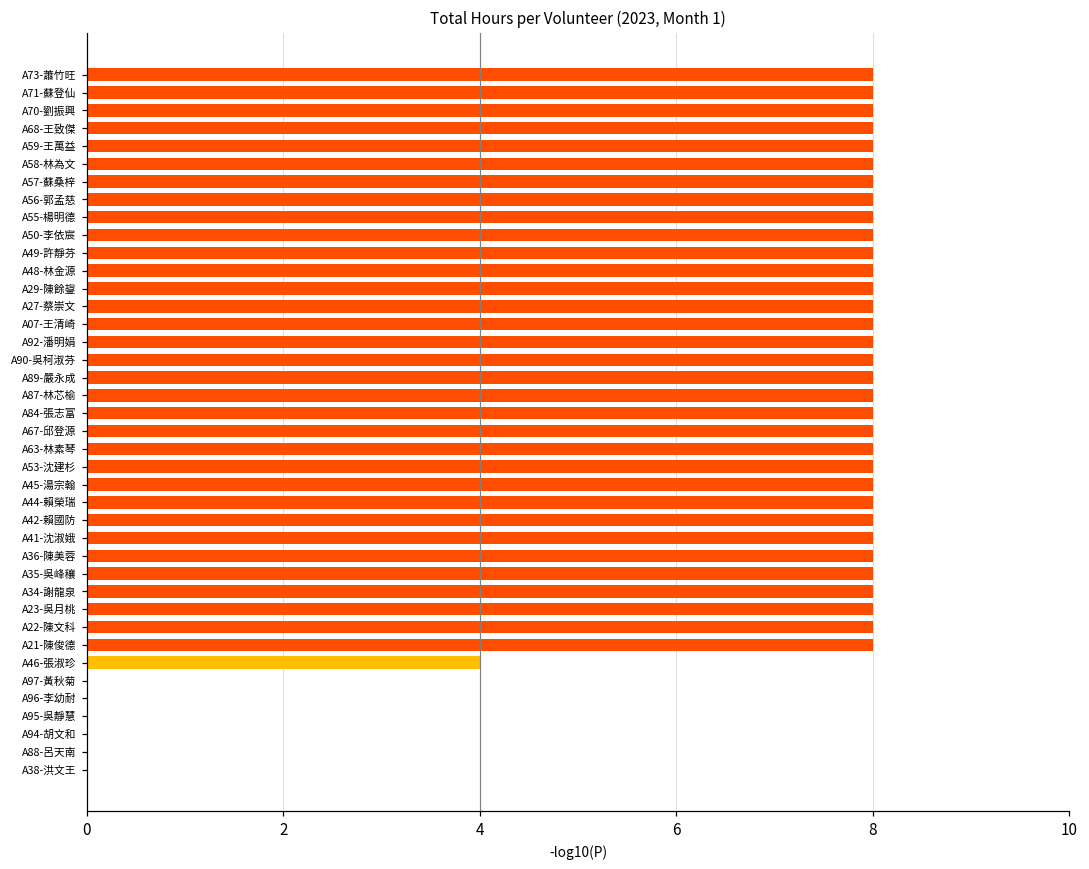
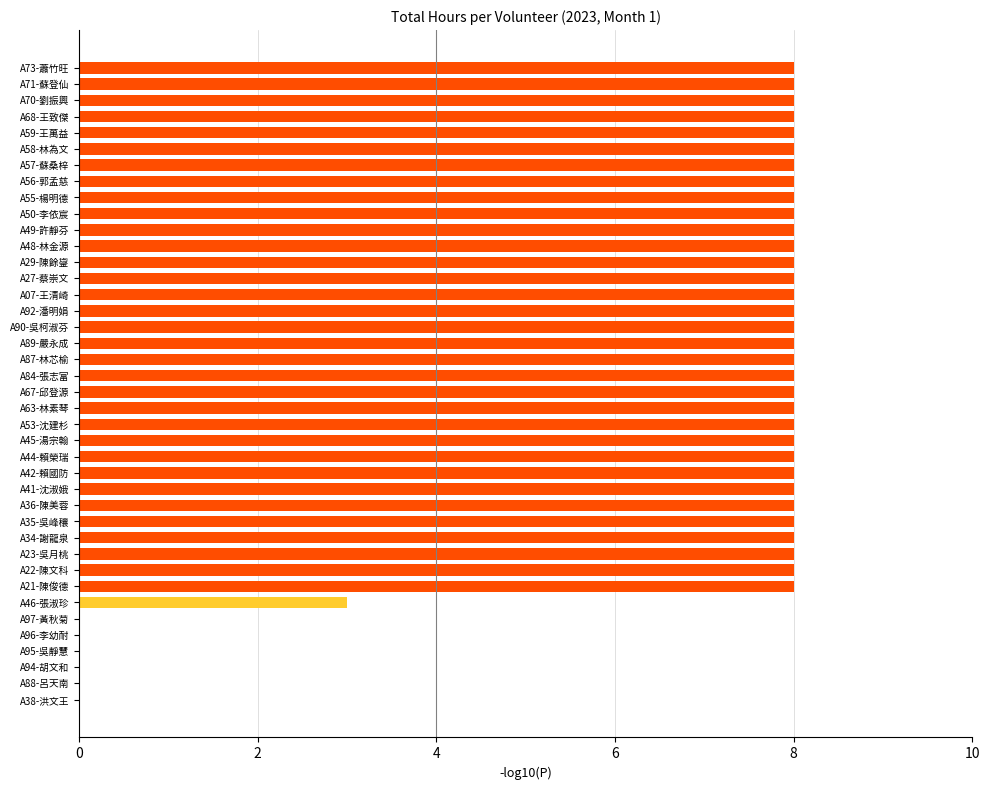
A46-張淑珍: 4 -> 3
